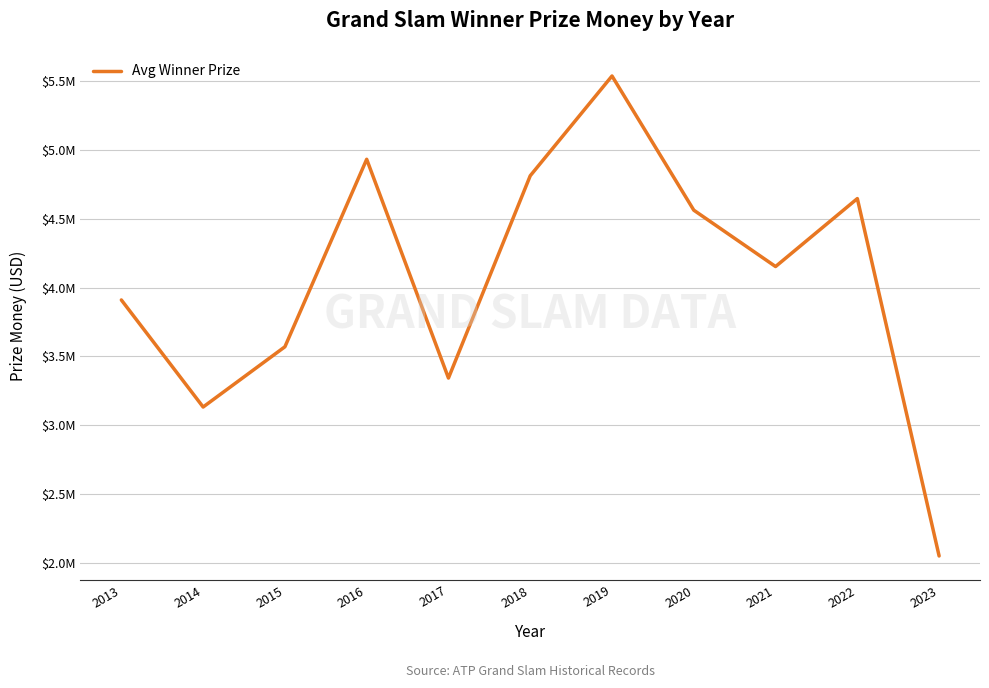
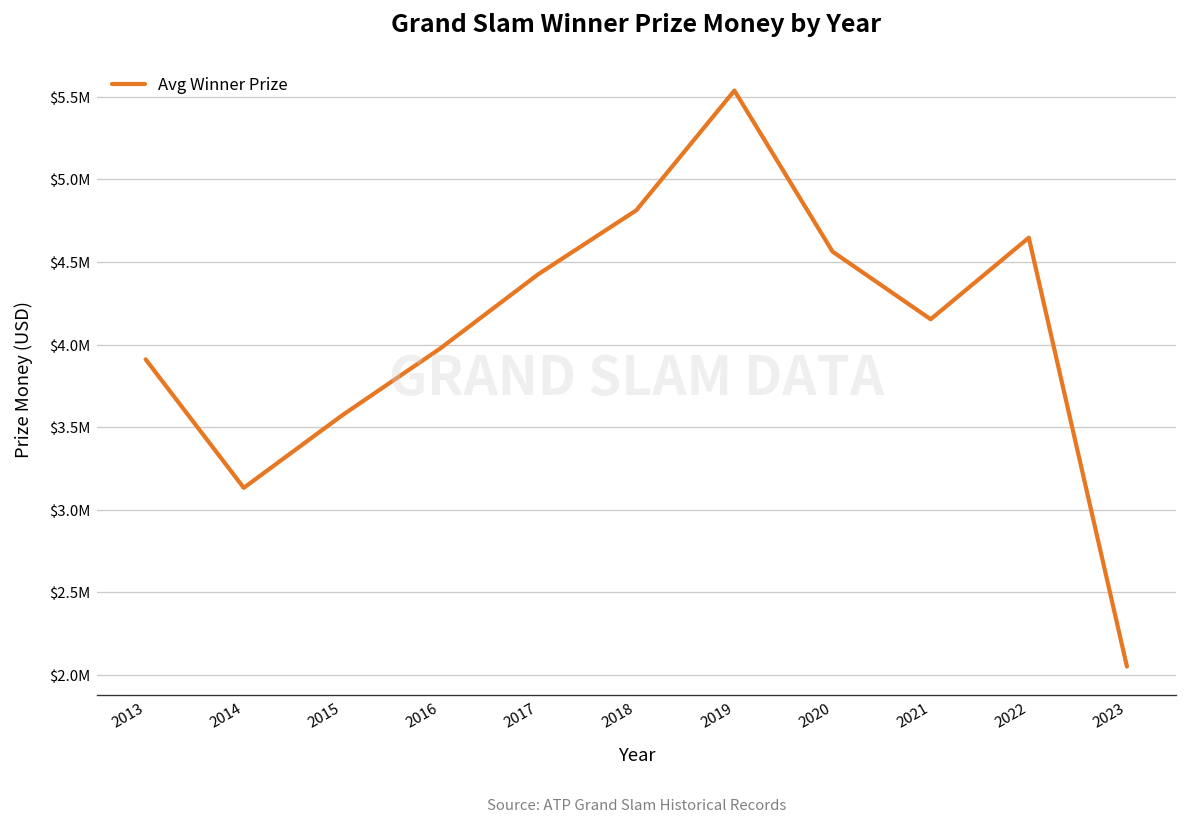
2016: $4930000 -> $3980000
2017: $3340000 -> $4430000
